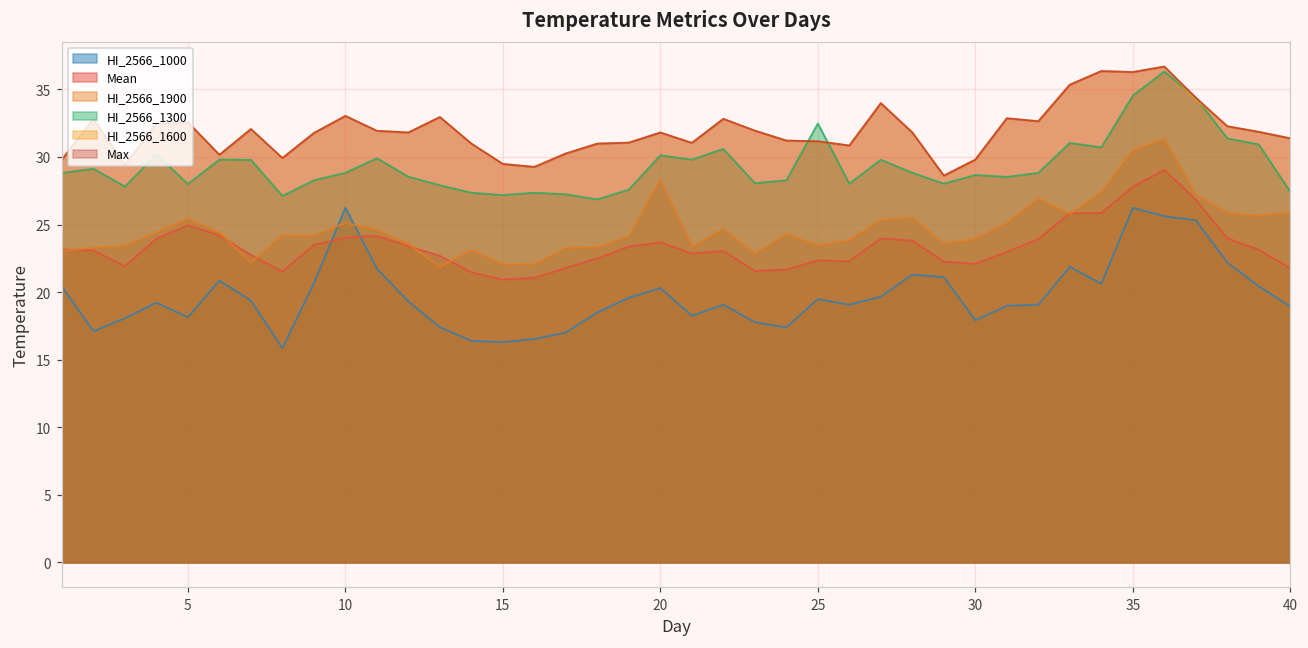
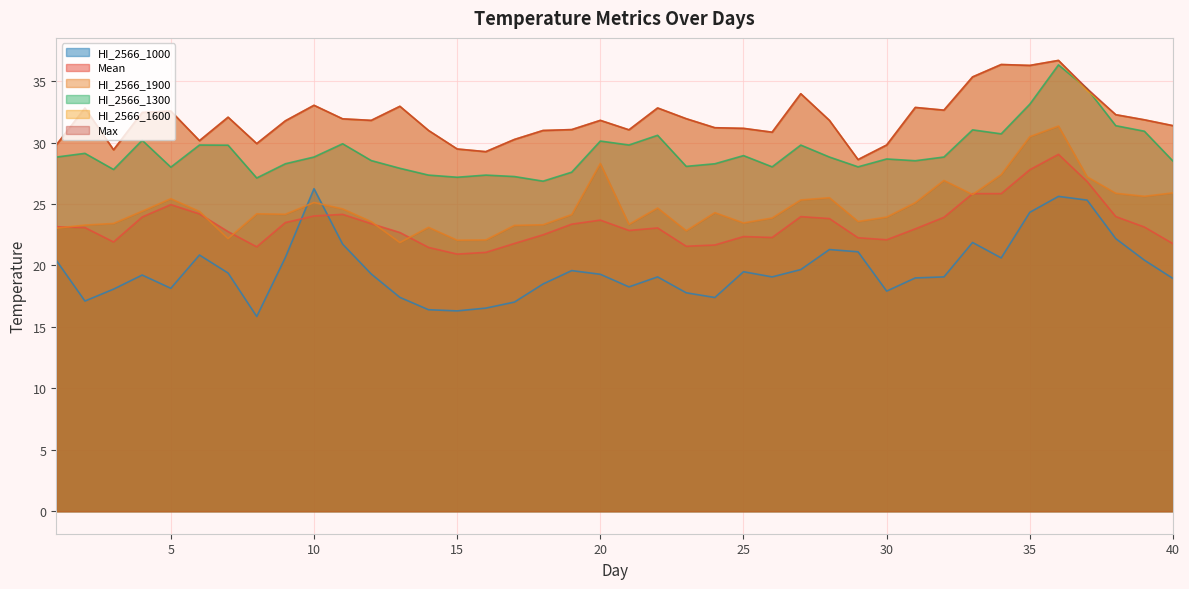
HI_2566_1000, 20: 20.3 -> 19.3
HI_2566_1300, 25: 32.5 -> 28.9
HI_2566_1000, 35: 26.2 -> 24.3
HI_2566_1300, 35: 34.5 -> 33.1
HI_2566_1300, 40: 27.4 -> 28.5
